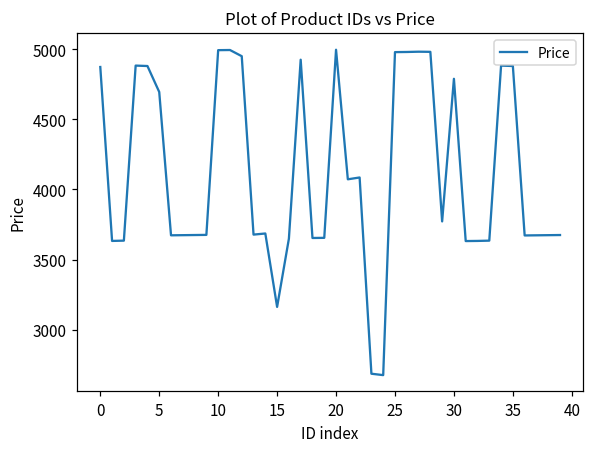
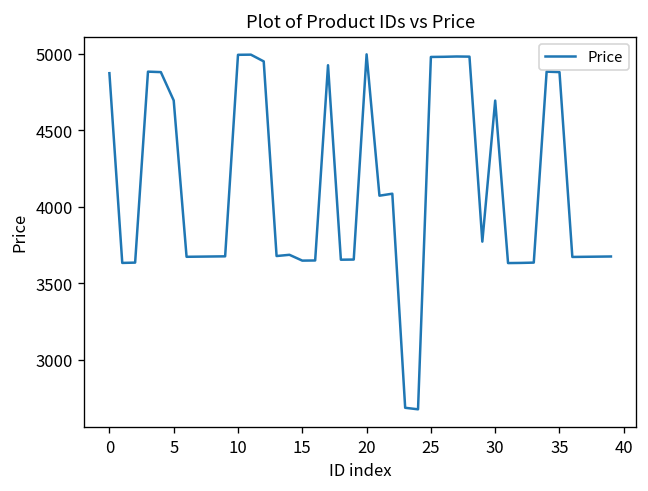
15: 3160 -> 3650
30: 4790 -> 4690
